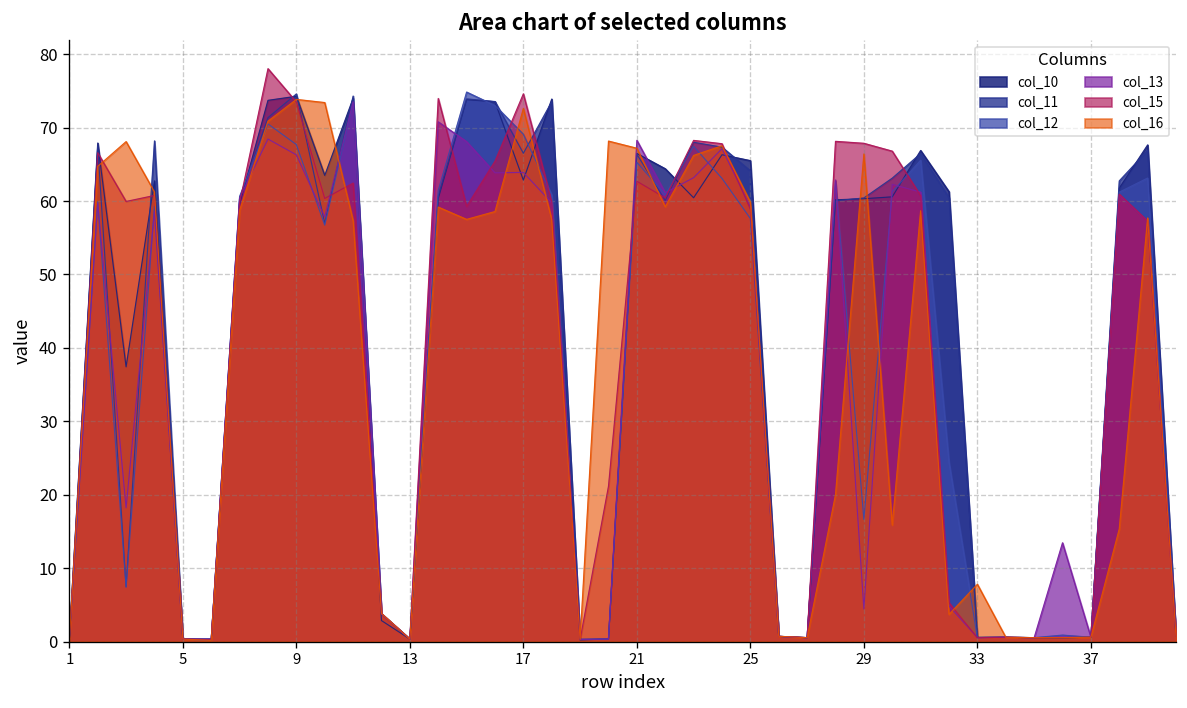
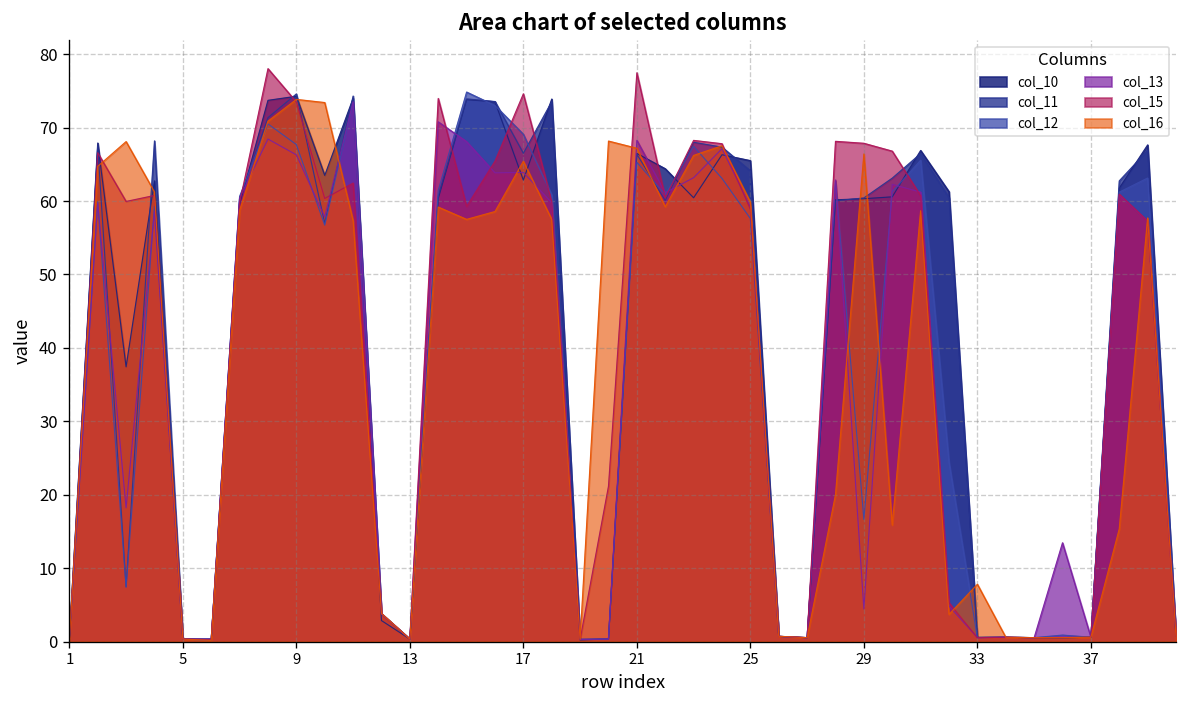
col_16, 17: 73 -> 65
col_15, 21: 63 -> 77
